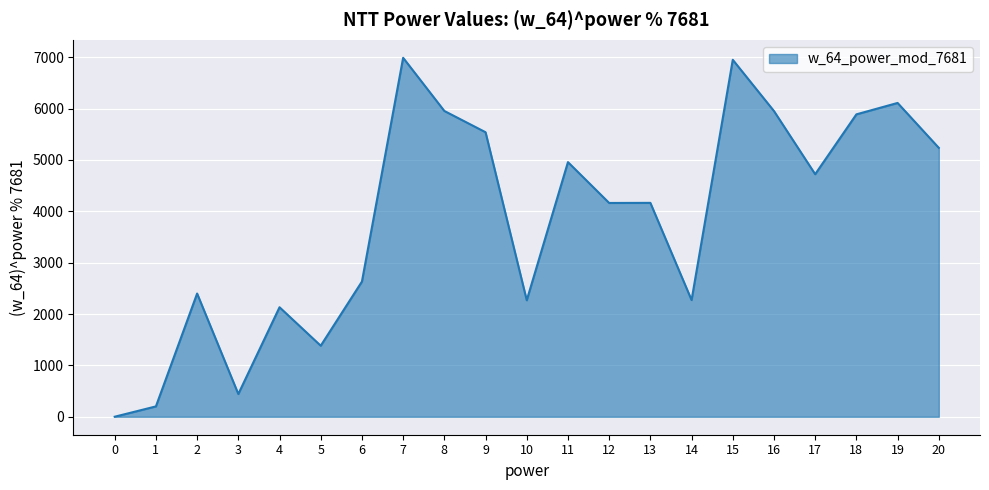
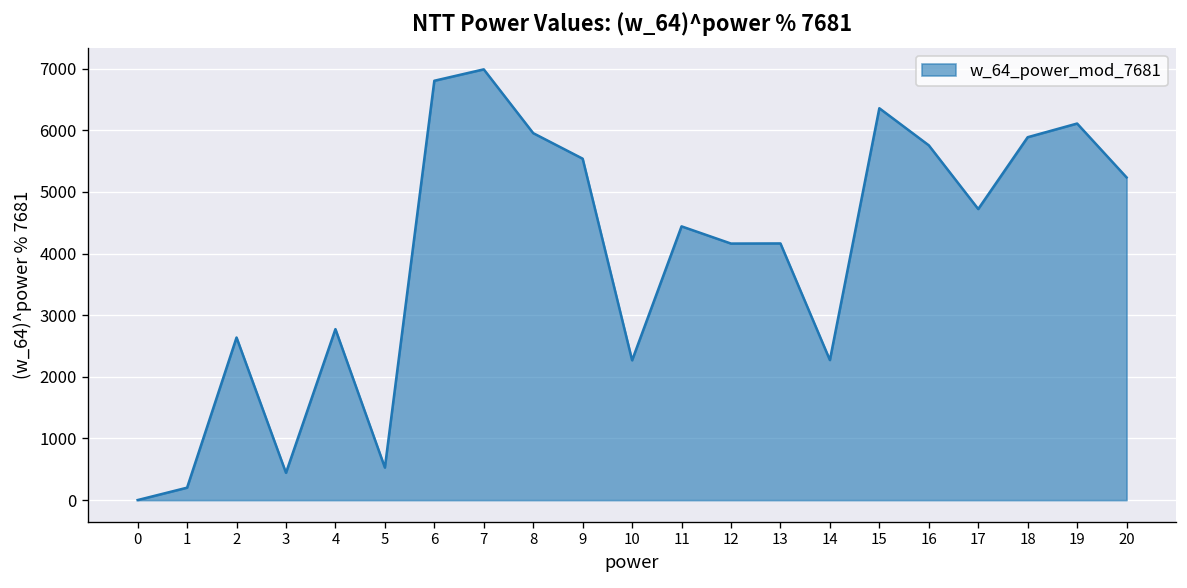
2: 2400 -> 2600
4: 2100 -> 2800
5: 1400 -> 500
6: 2600 -> 6800
11: 5000 -> 4400
15: 6900 -> 6400
16: 6000 -> 5800
